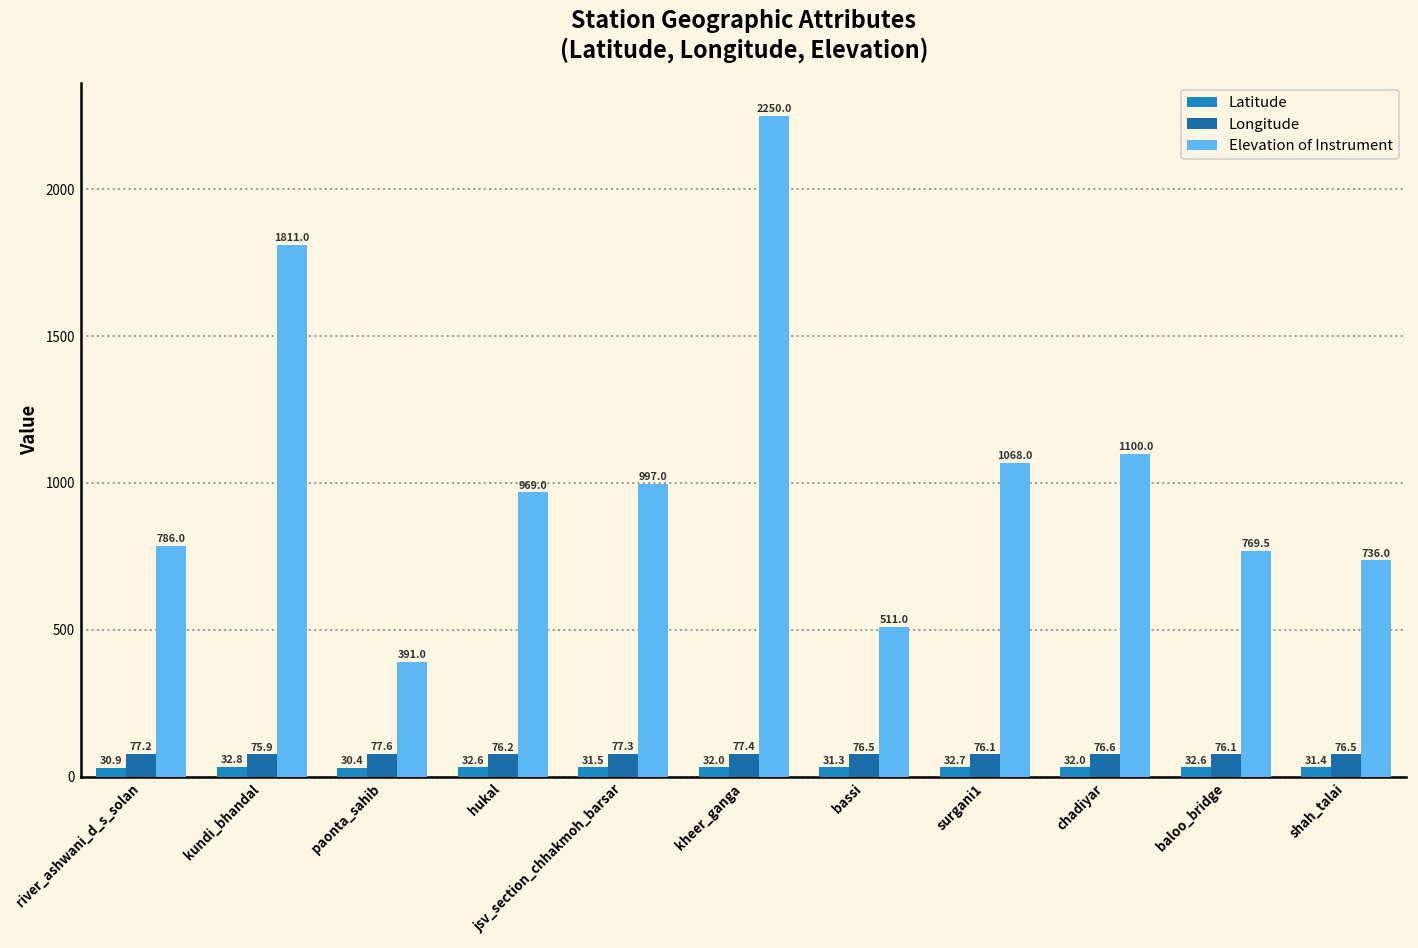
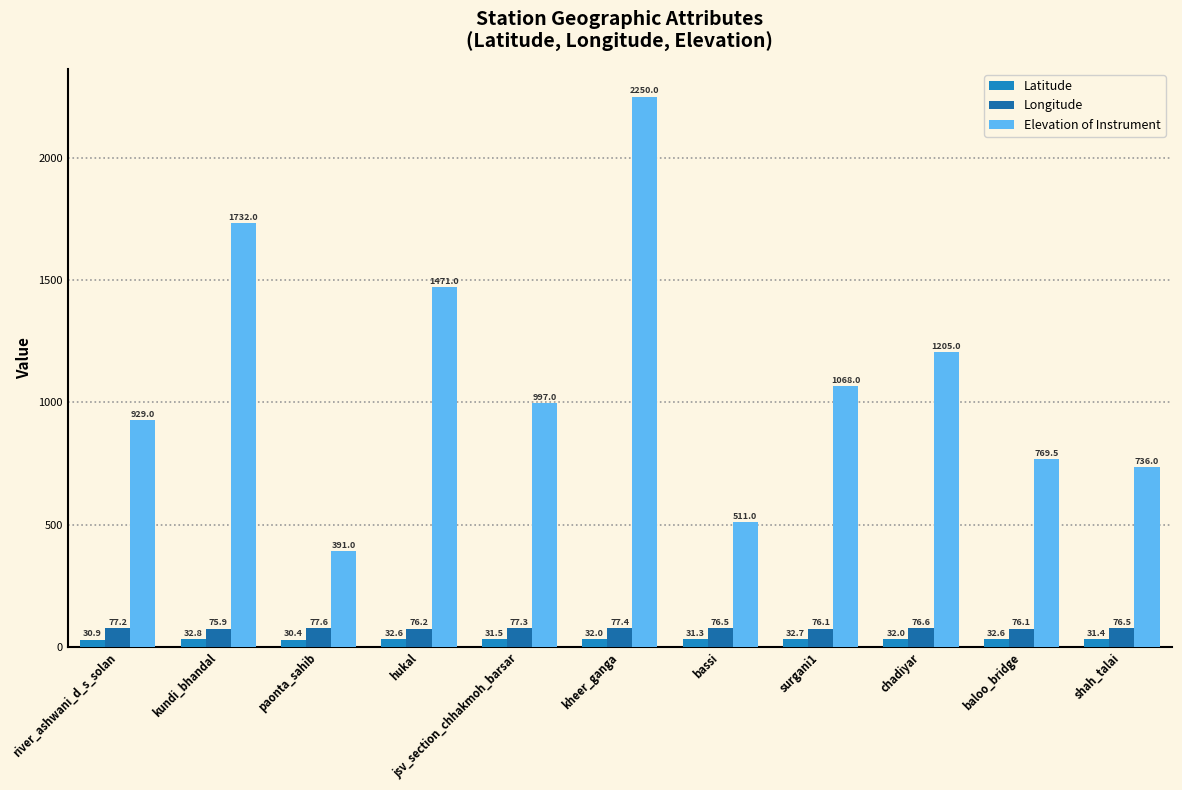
Elevation of Instrument, river_ashwani_d_s_solan: 786.0 -> 929.0
Elevation of Instrument, kundi_bhandal: 1811.0 -> 1732.0
Elevation of Instrument, hukal: 969.0 -> 1471.0
Elevation of Instrument, chadiyar: 1100.0 -> 1205.0
